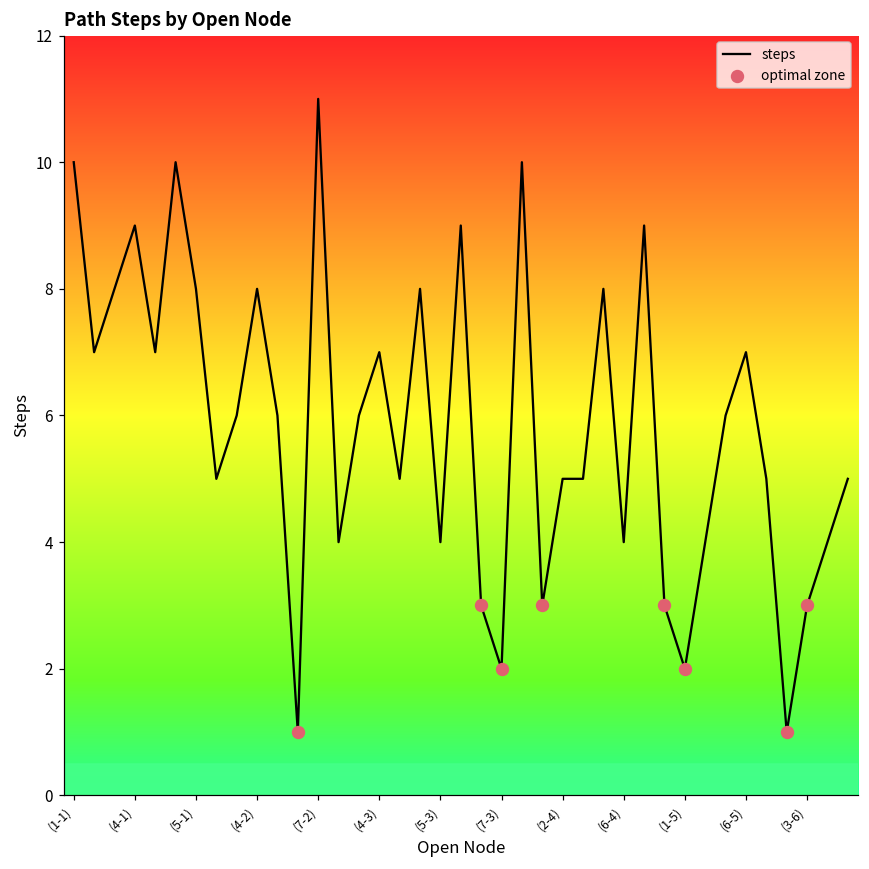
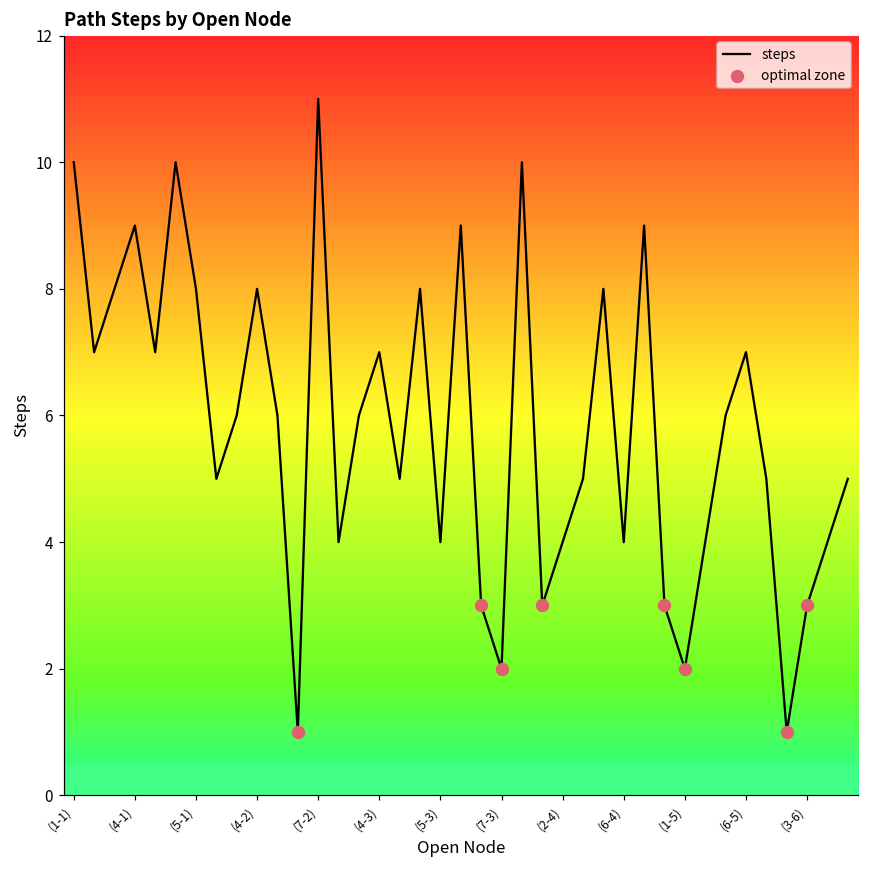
steps, (2-4): 5 -> 4
